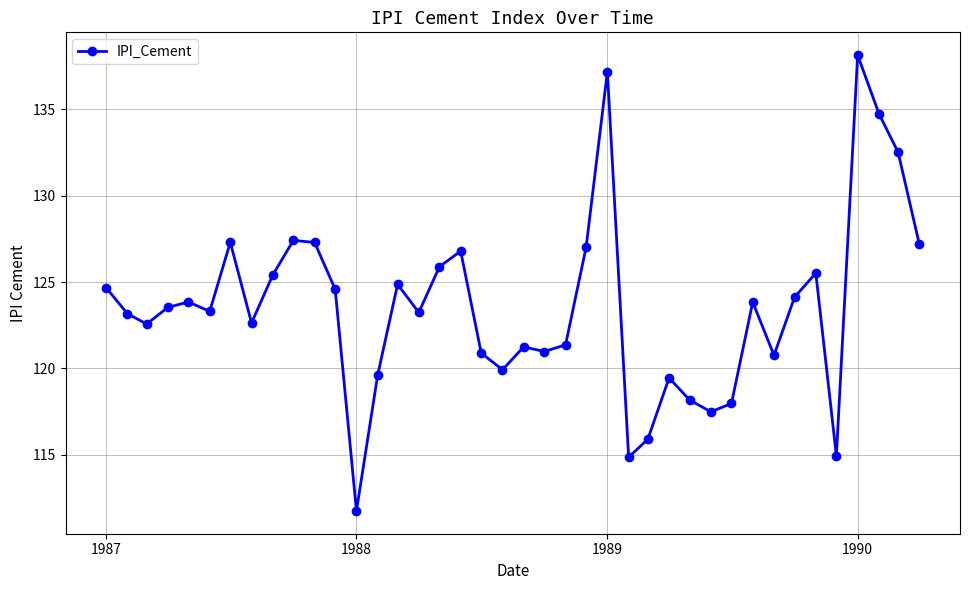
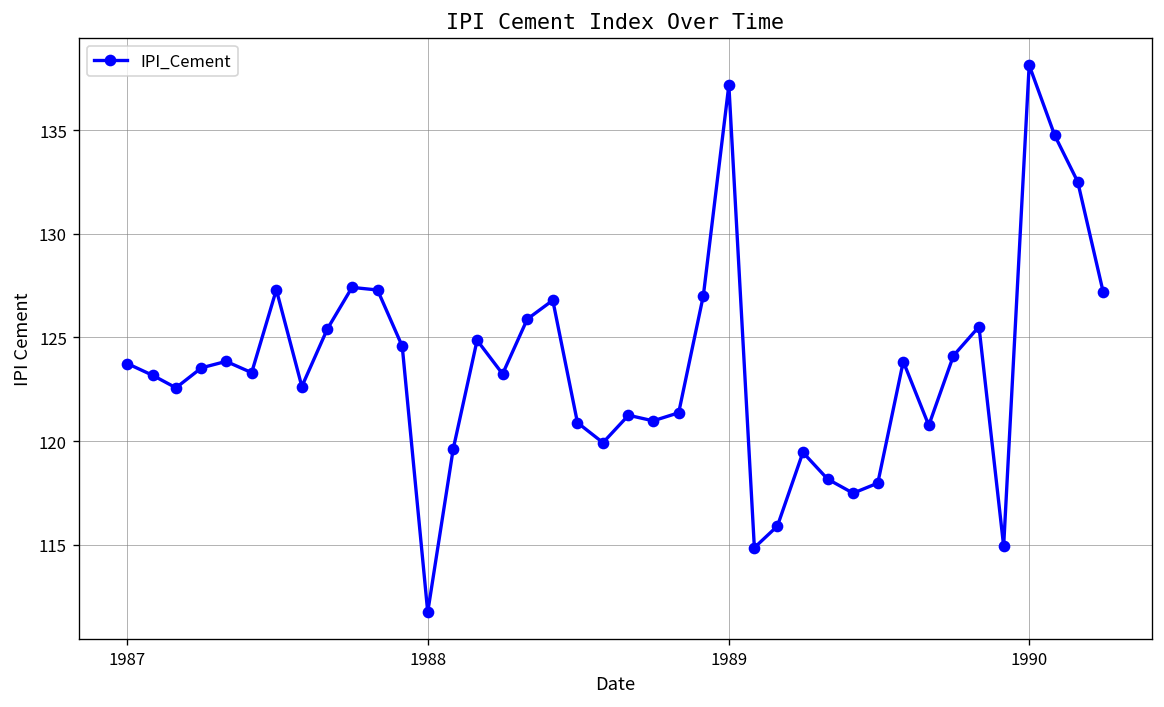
1987: 124.7 -> 123.7
